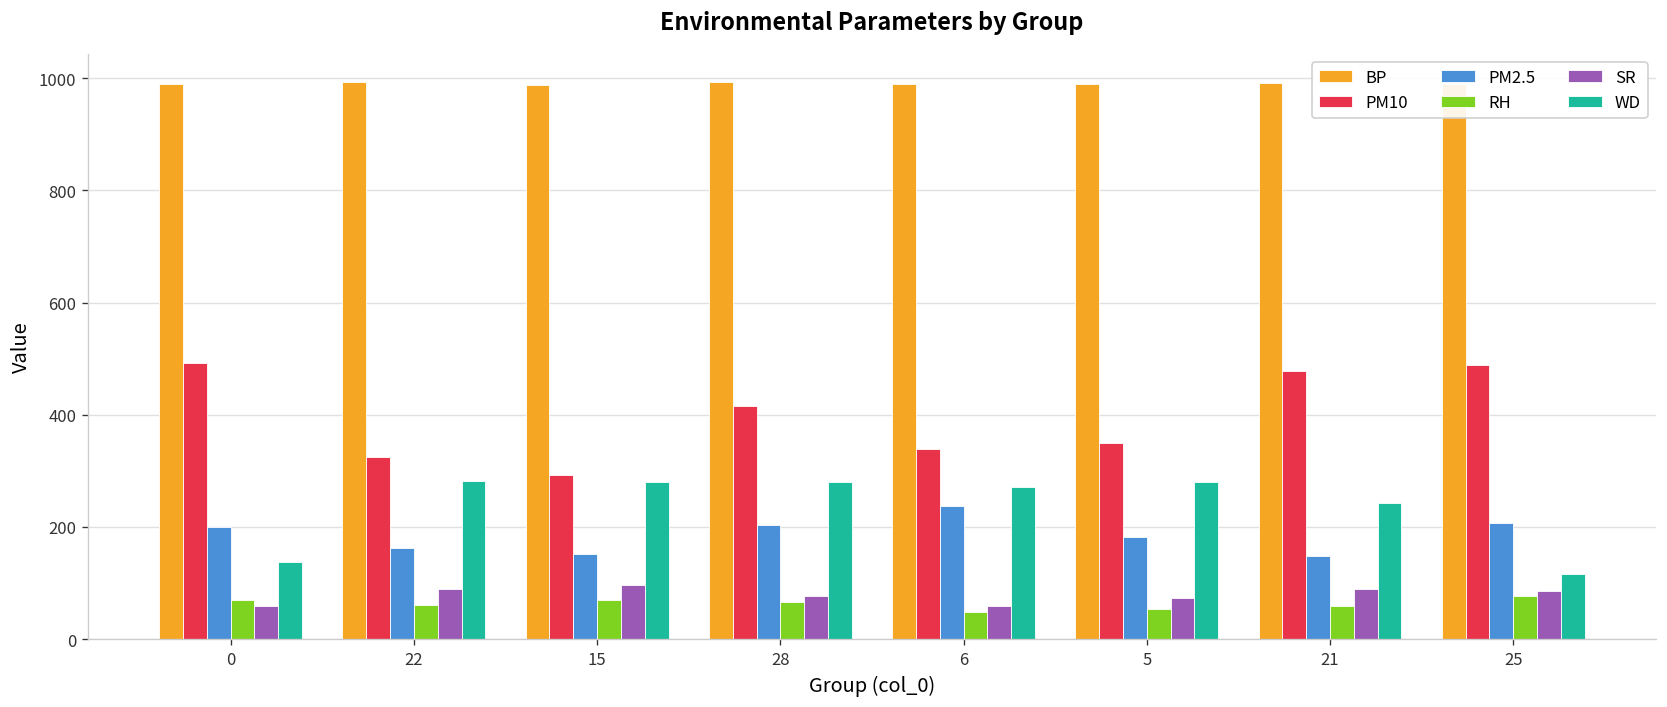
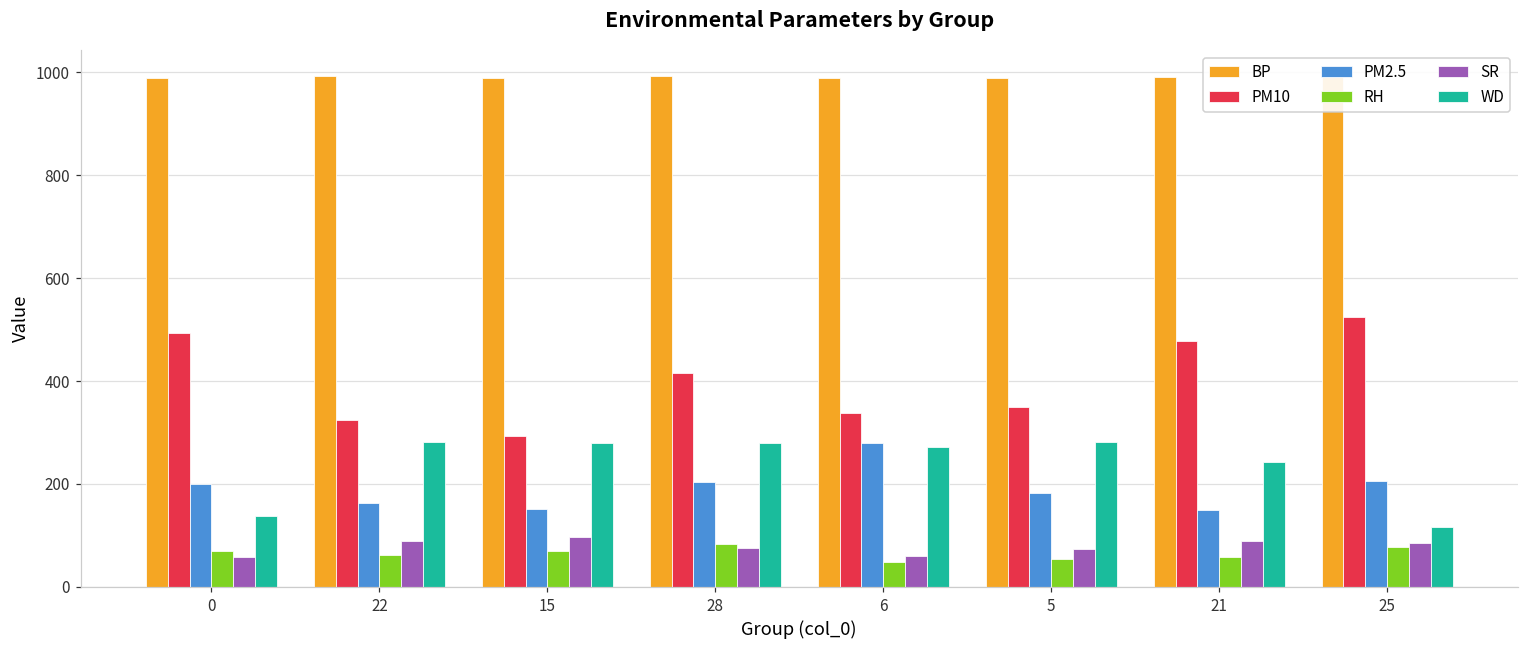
RH, 28: 70 -> 80
PM2.5, 6: 240 -> 280
PM10, 25: 490 -> 530
